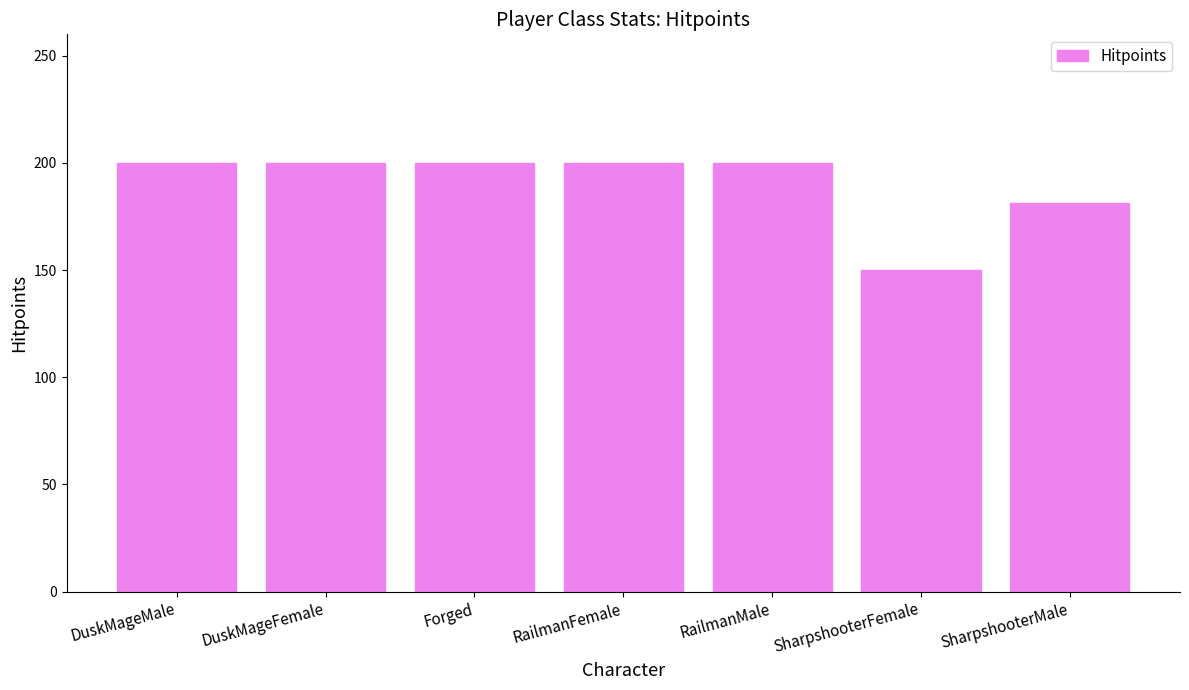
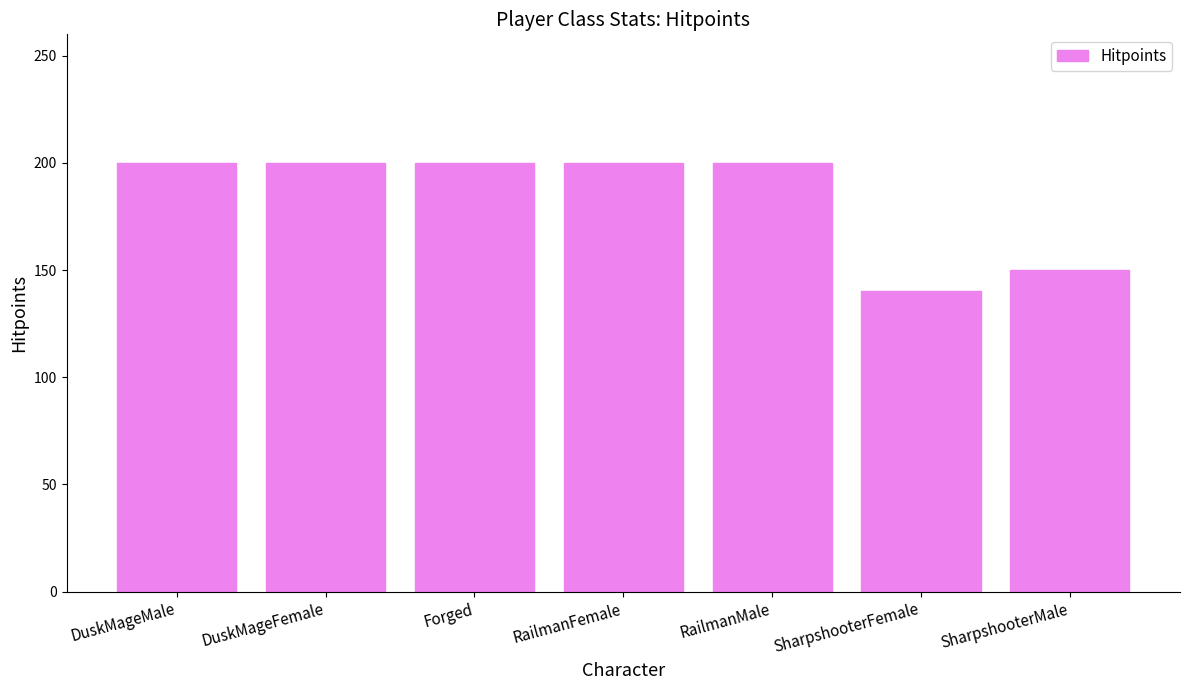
SharpshooterFemale: 150 -> 140
SharpshooterMale: 181 -> 150
